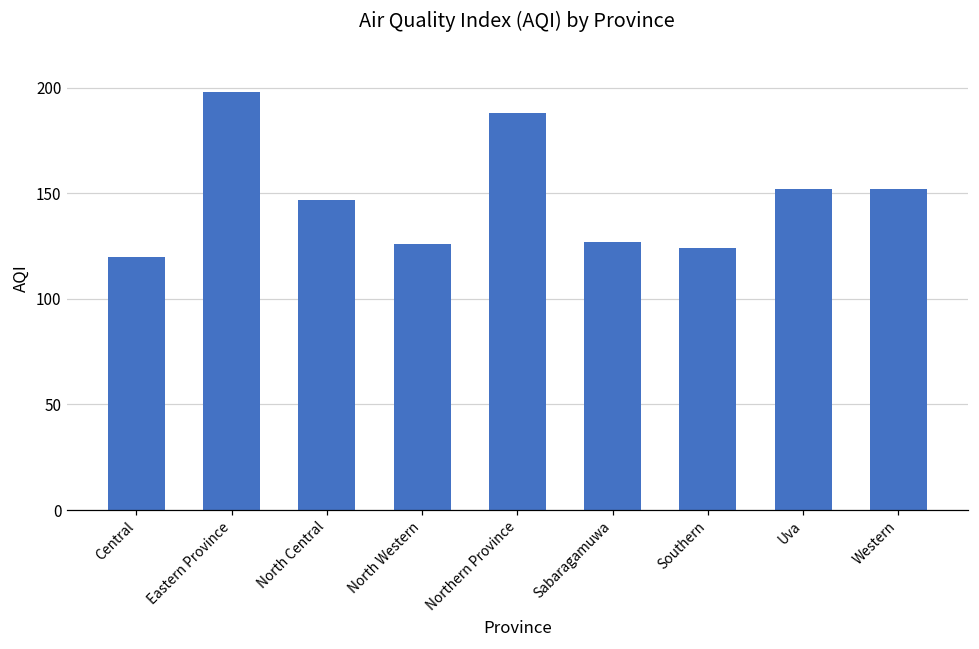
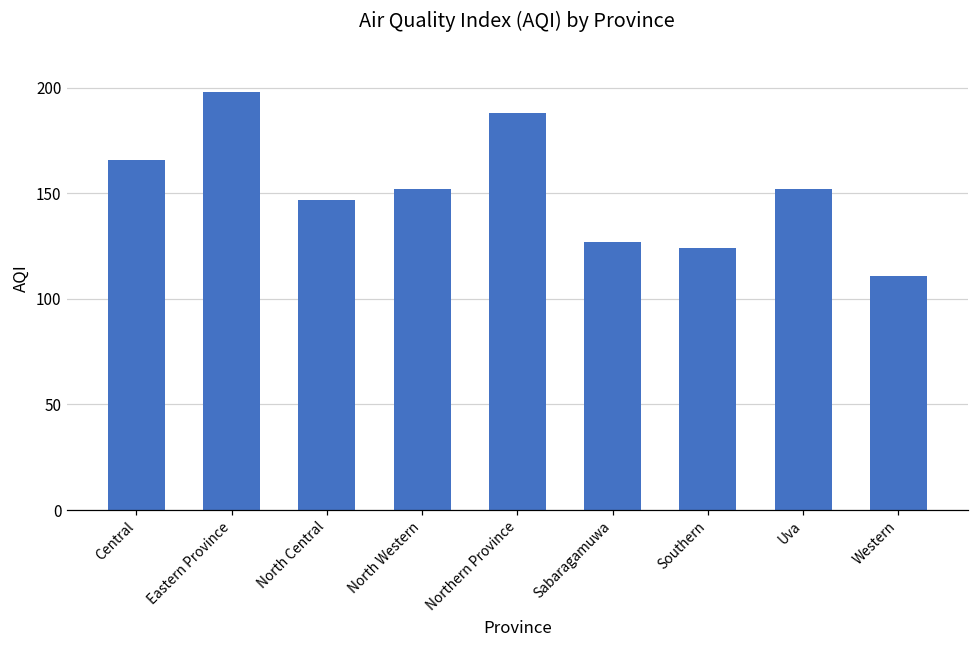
Central: 120 -> 166
North Western: 126 -> 152
Western: 152 -> 111
